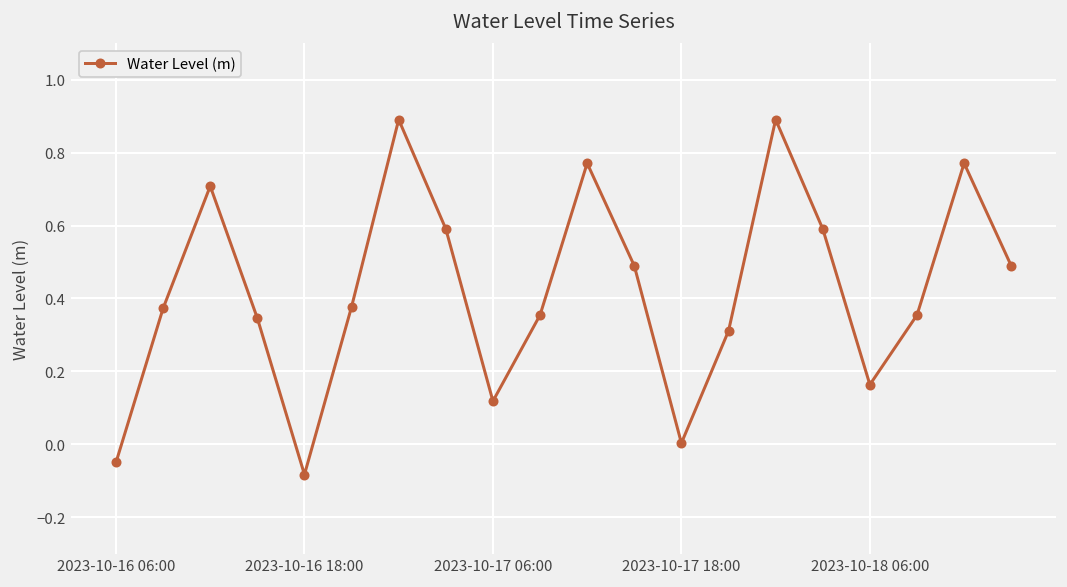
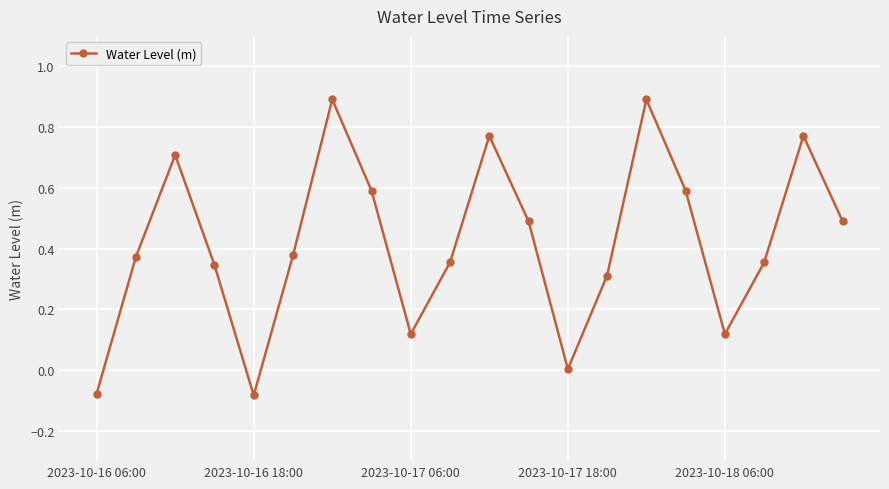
2023-10-16 06:00: -0.05 -> -0.08
2023-10-18 06:00: 0.16 -> 0.12
